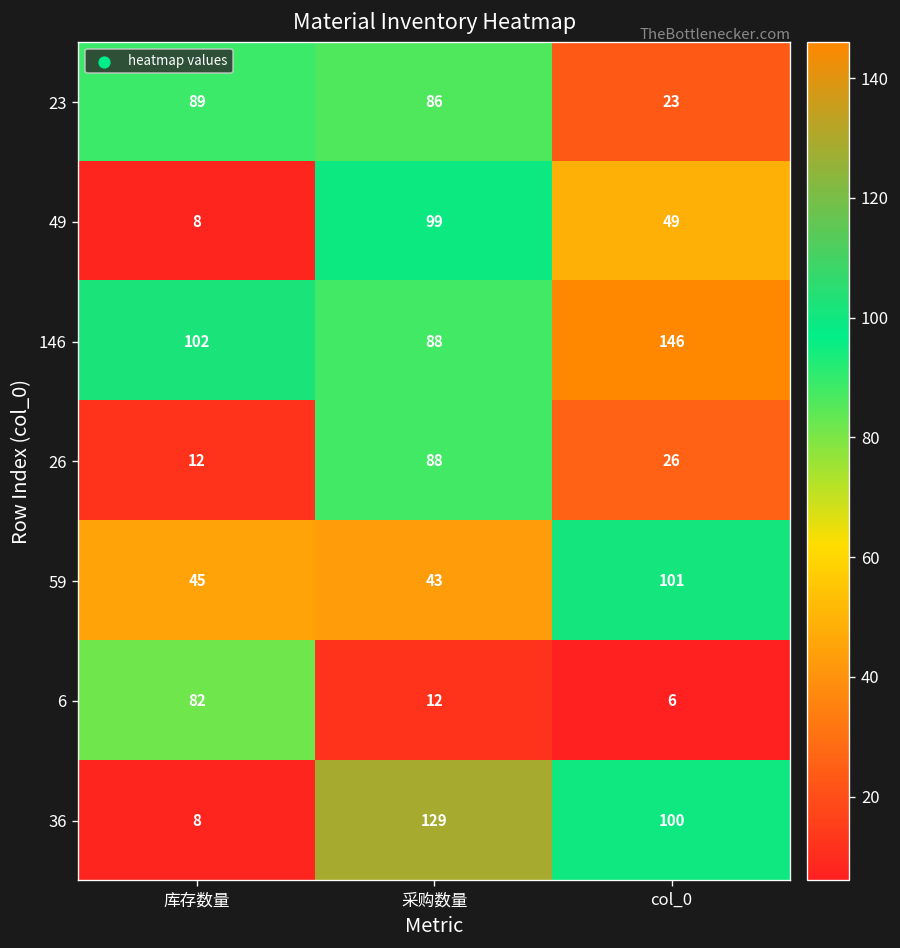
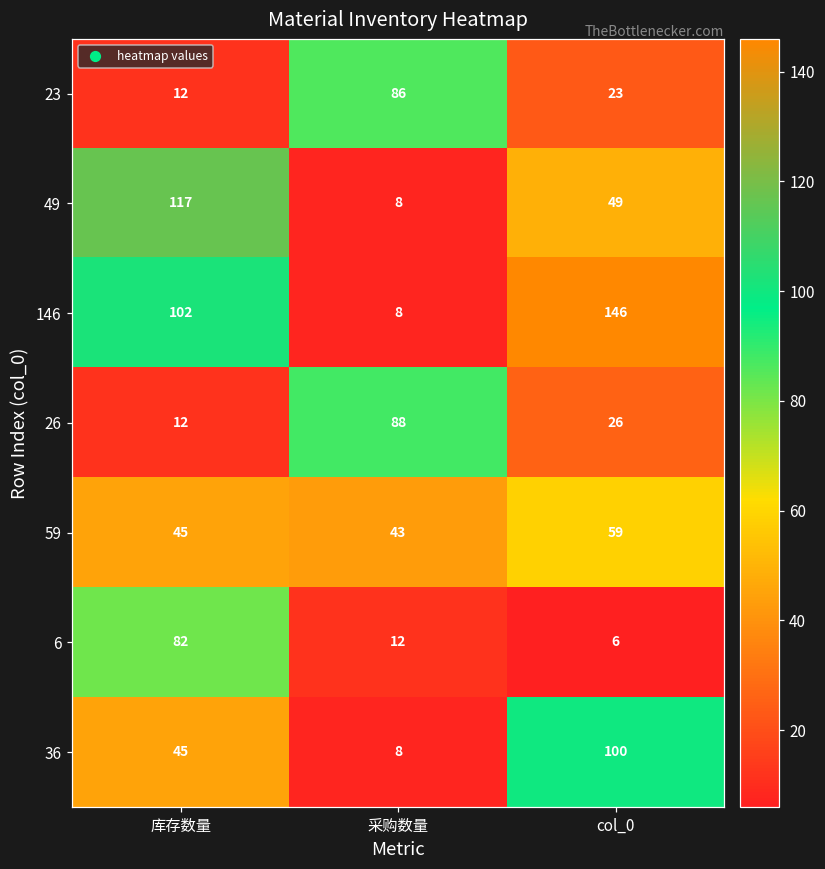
23, 库存数量: 89 -> 12
49, 库存数量: 8 -> 117
49, 采购数量: 99 -> 8
146, 采购数量: 88 -> 8
59, col_0: 101 -> 59
36, 库存数量: 8 -> 45
36, 采购数量: 129 -> 8
